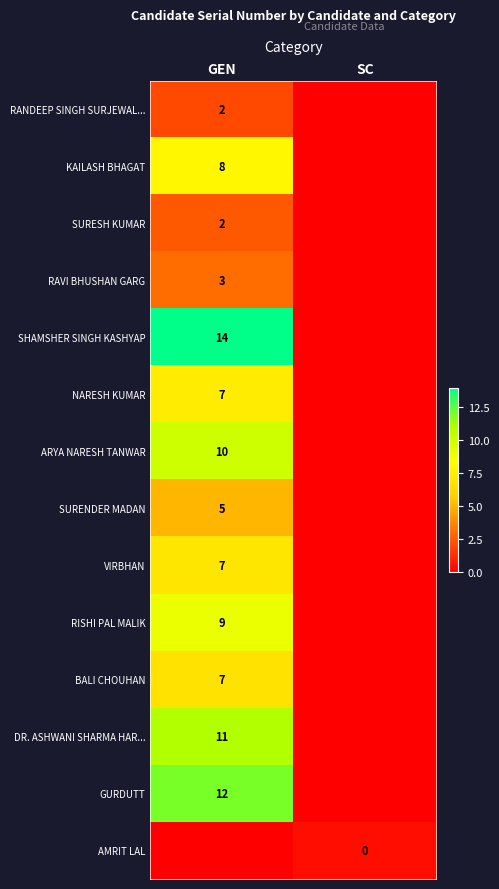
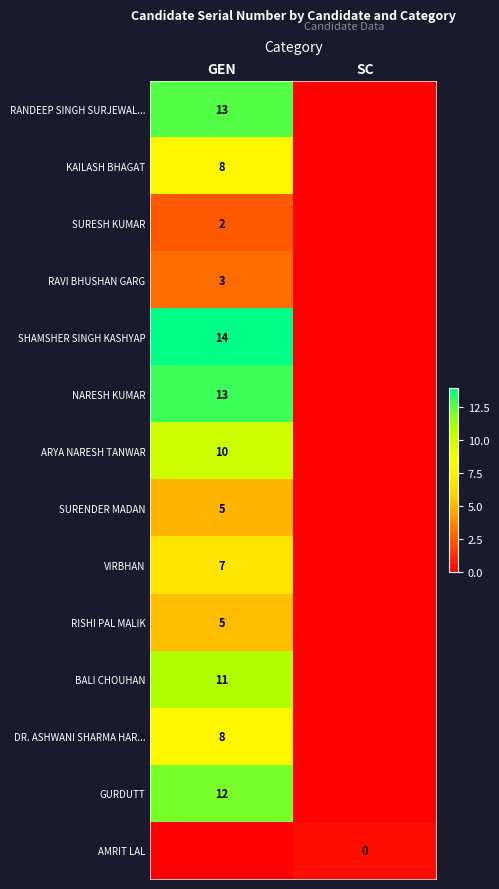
RANDEEP SINGH SURJEWAL..., GEN: 2 -> 13
NARESH KUMAR, GEN: 7 -> 13
RISHI PAL MALIK, GEN: 9 -> 5
BALI CHOUHAN, GEN: 7 -> 11
DR. ASHWANI SHARMA HAR..., GEN: 11 -> 8
